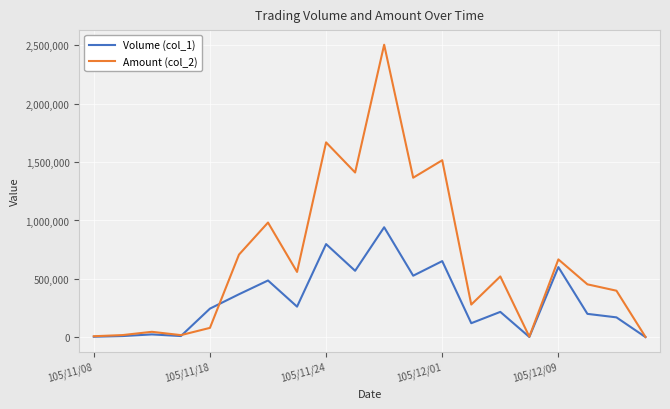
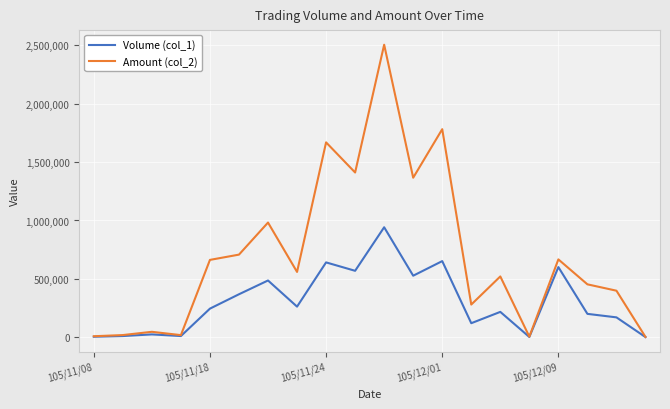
Amount (col_2), 105/11/18: 80,000 -> 660,000
Volume (col_1), 105/11/24: 800,000 -> 640,000
Amount (col_2), 105/12/01: 1,520,000 -> 1,780,000
